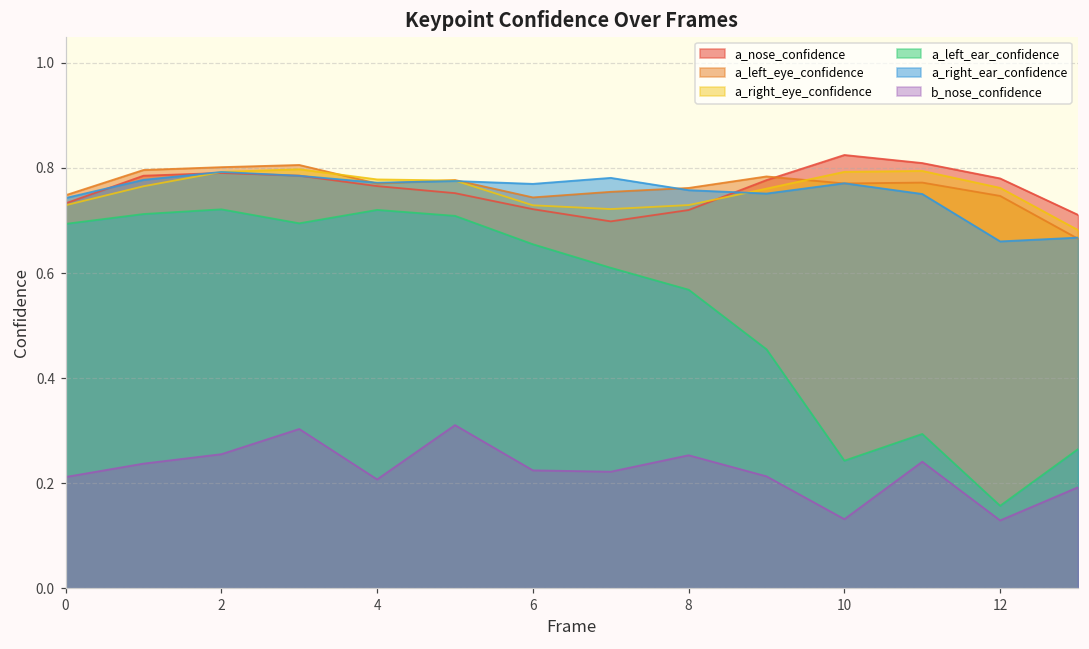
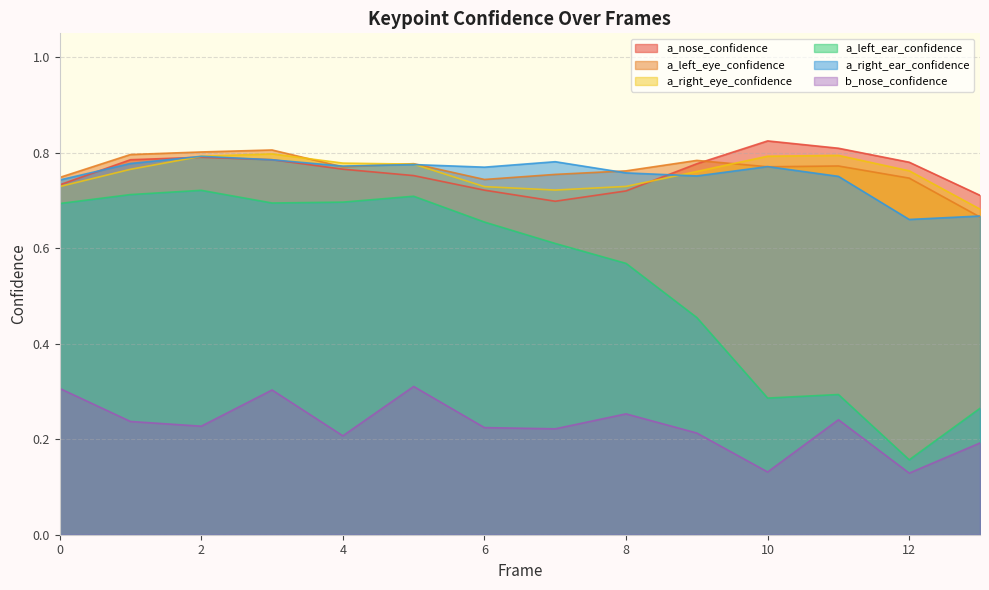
b_nose_confidence, 0: 0.21 -> 0.31
b_nose_confidence, 2: 0.26 -> 0.23
a_left_ear_confidence, 4: 0.72 -> 0.70
a_left_ear_confidence, 10: 0.24 -> 0.29
